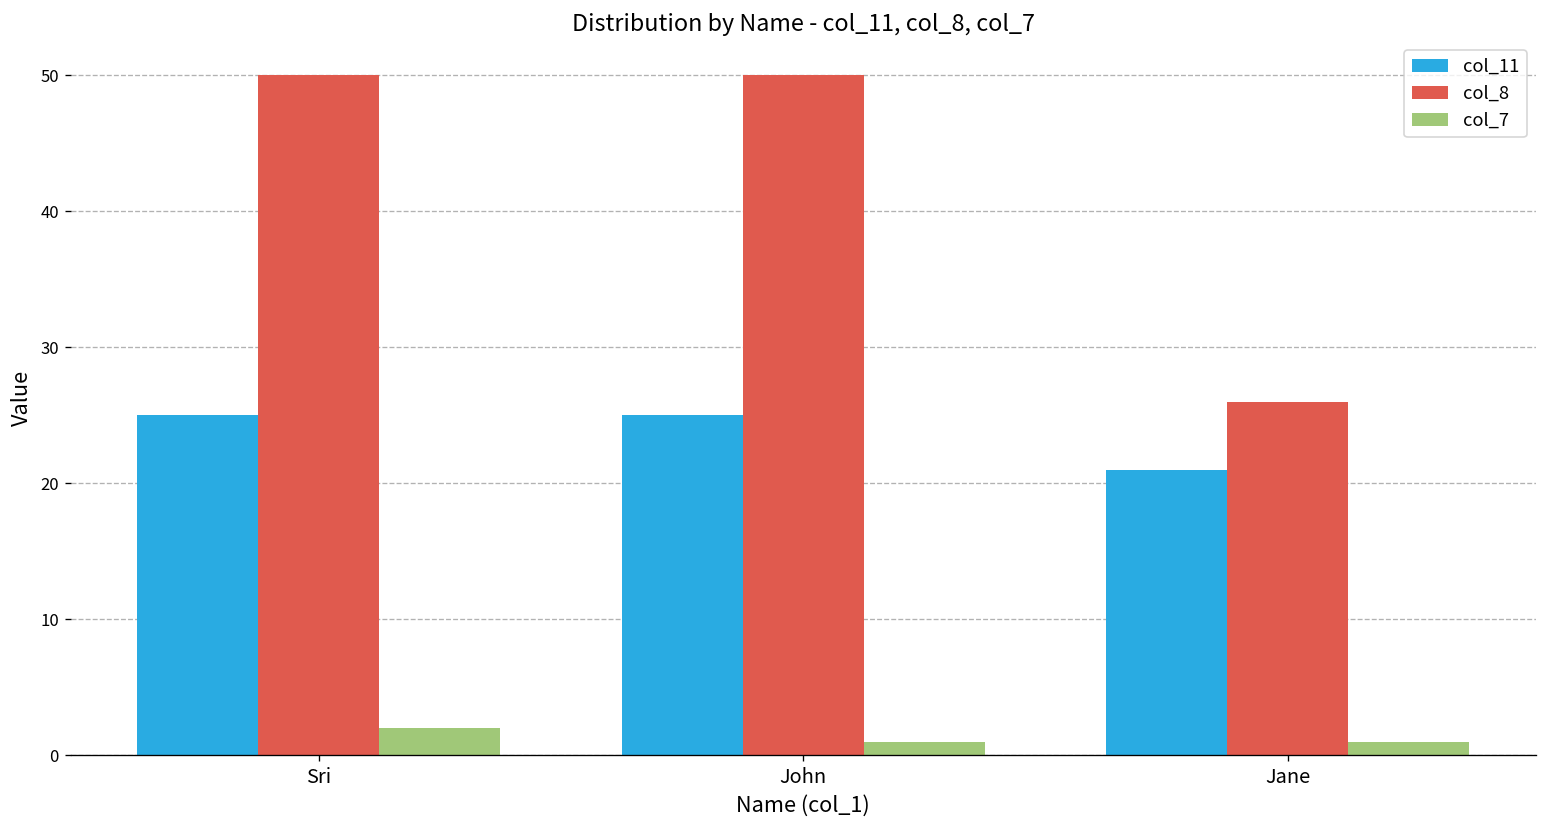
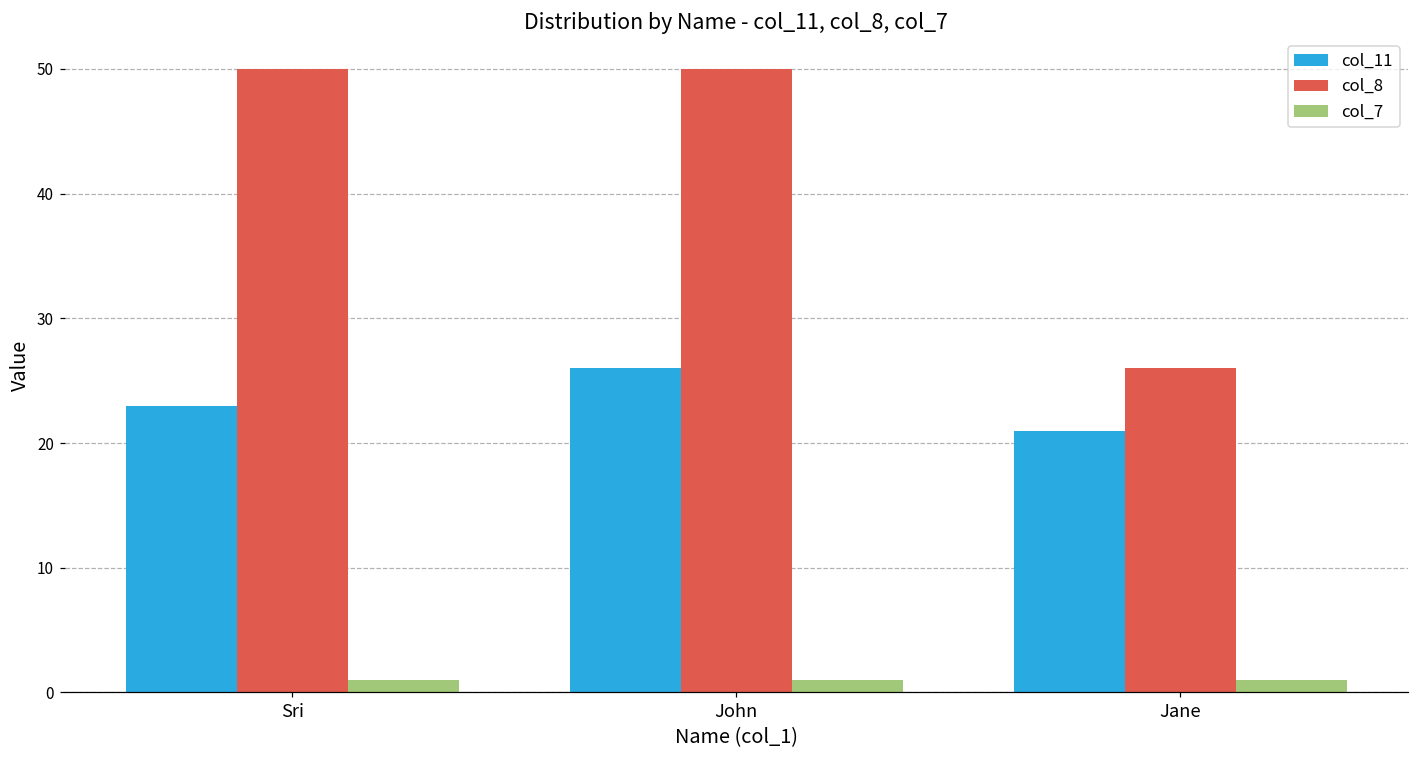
col_11, Sri: 25 -> 23
col_7, Sri: 2 -> 1
col_11, John: 25 -> 26
